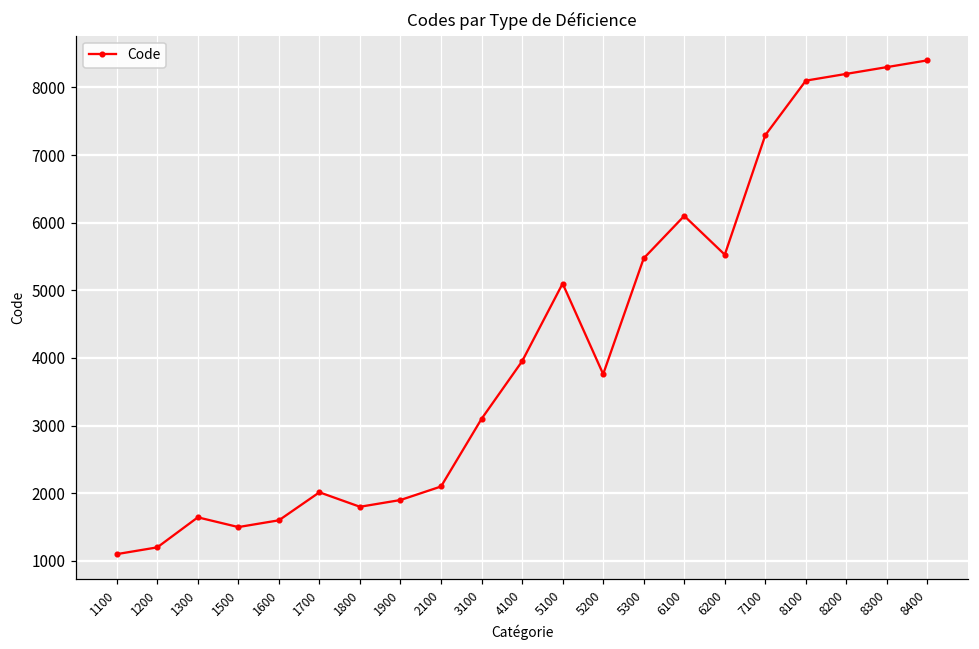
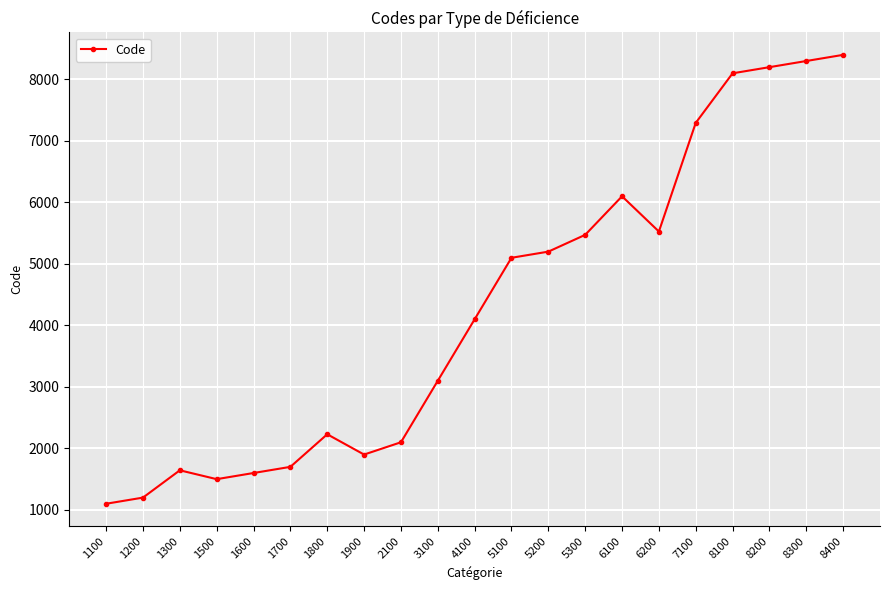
1700: 2000 -> 1700
1800: 1800 -> 2200
4100: 4000 -> 4100
5200: 3800 -> 5200
